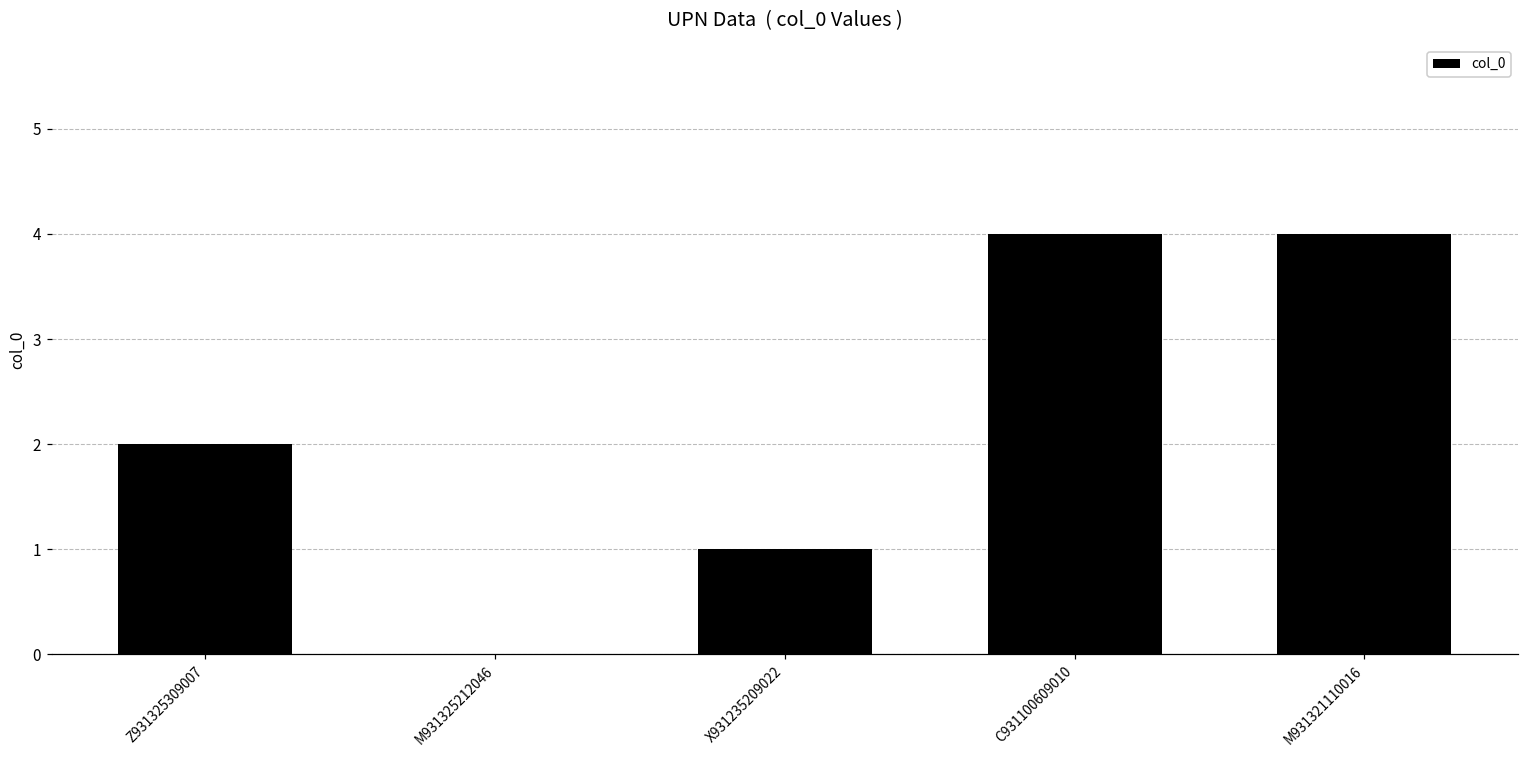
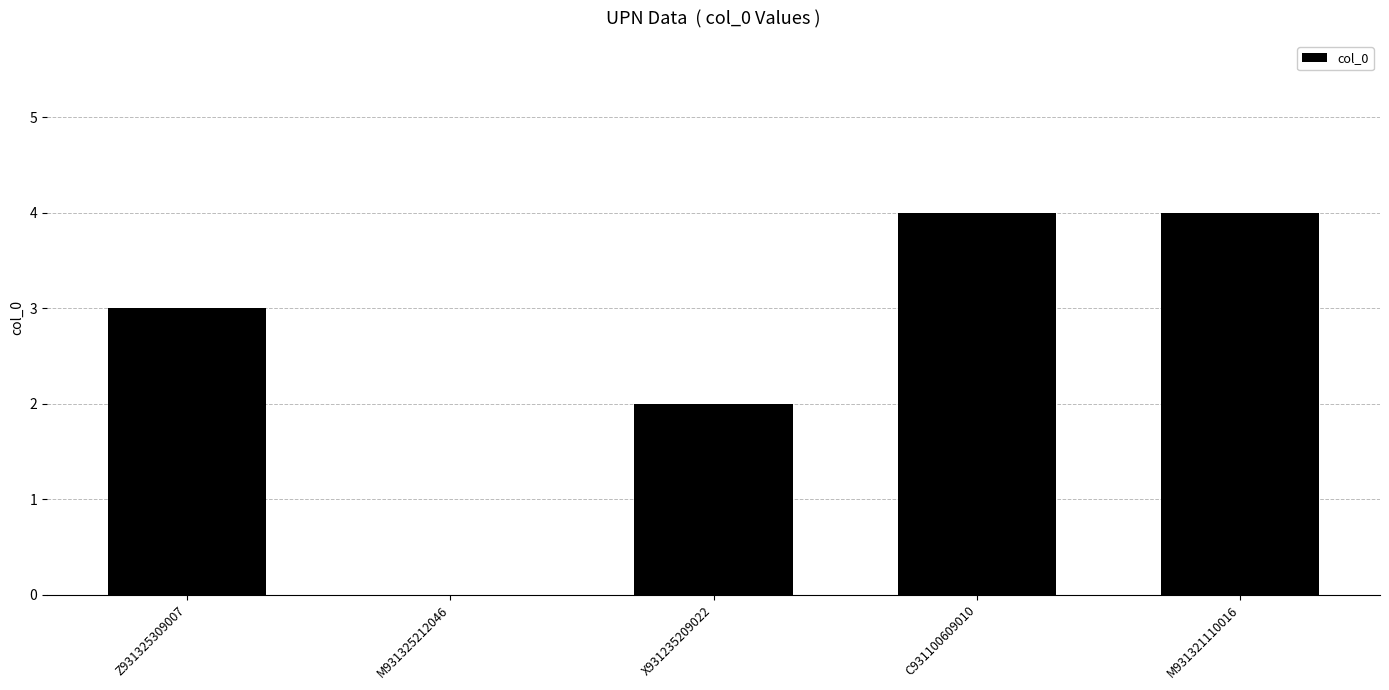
Z931325309007: 2 -> 3
X931235209022: 1 -> 2
